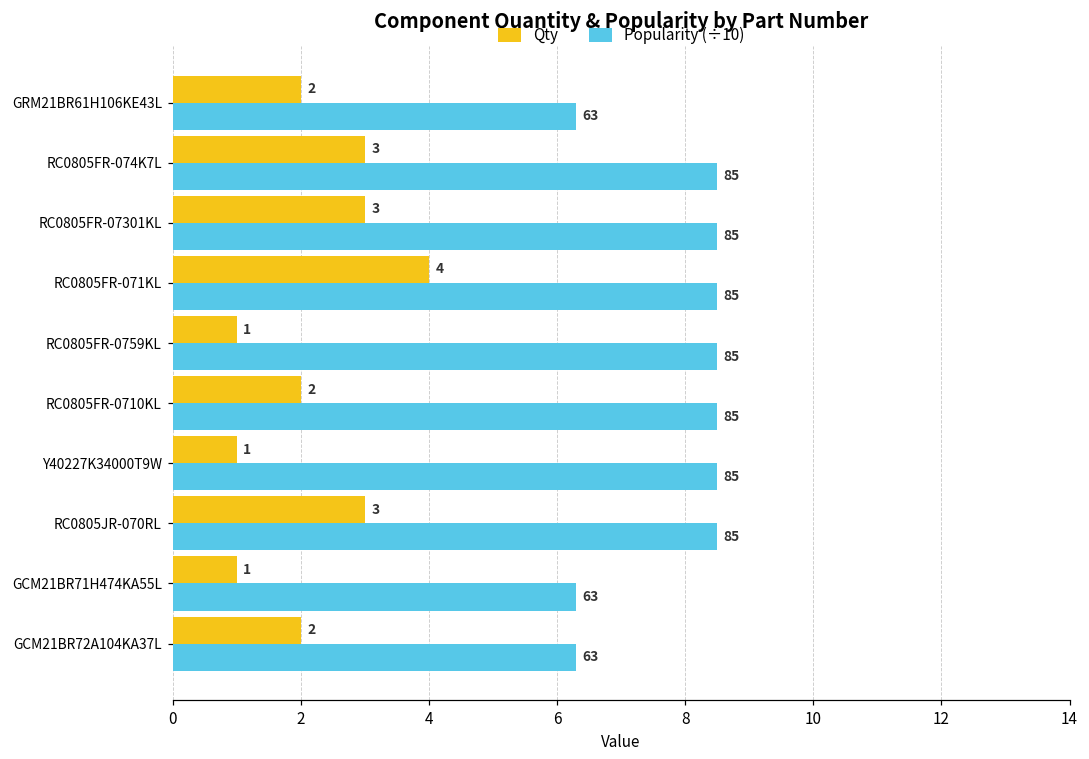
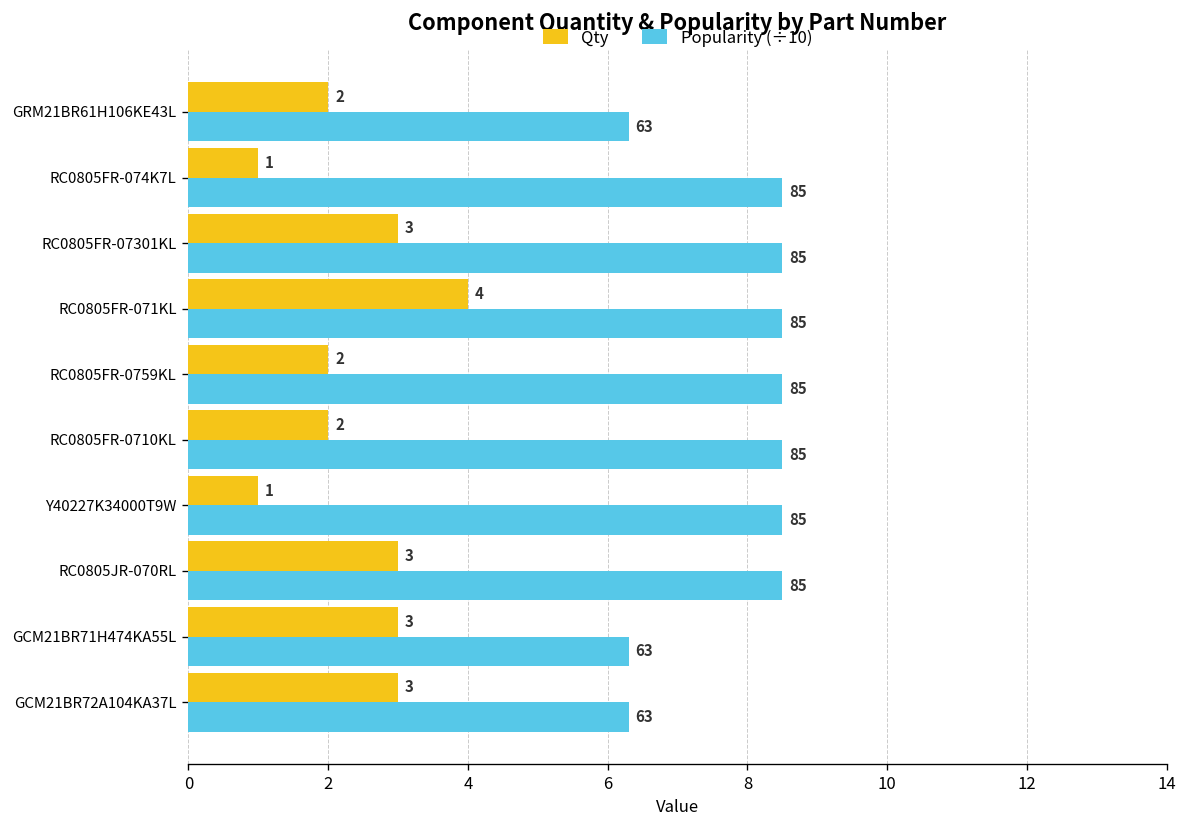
Qty, RC0805FR-074K7L: 3 -> 1
Qty, RC0805FR-0759KL: 1 -> 2
Qty, GCM21BR71H474KA55L: 1 -> 3
Qty, GCM21BR72A104KA37L: 2 -> 3
